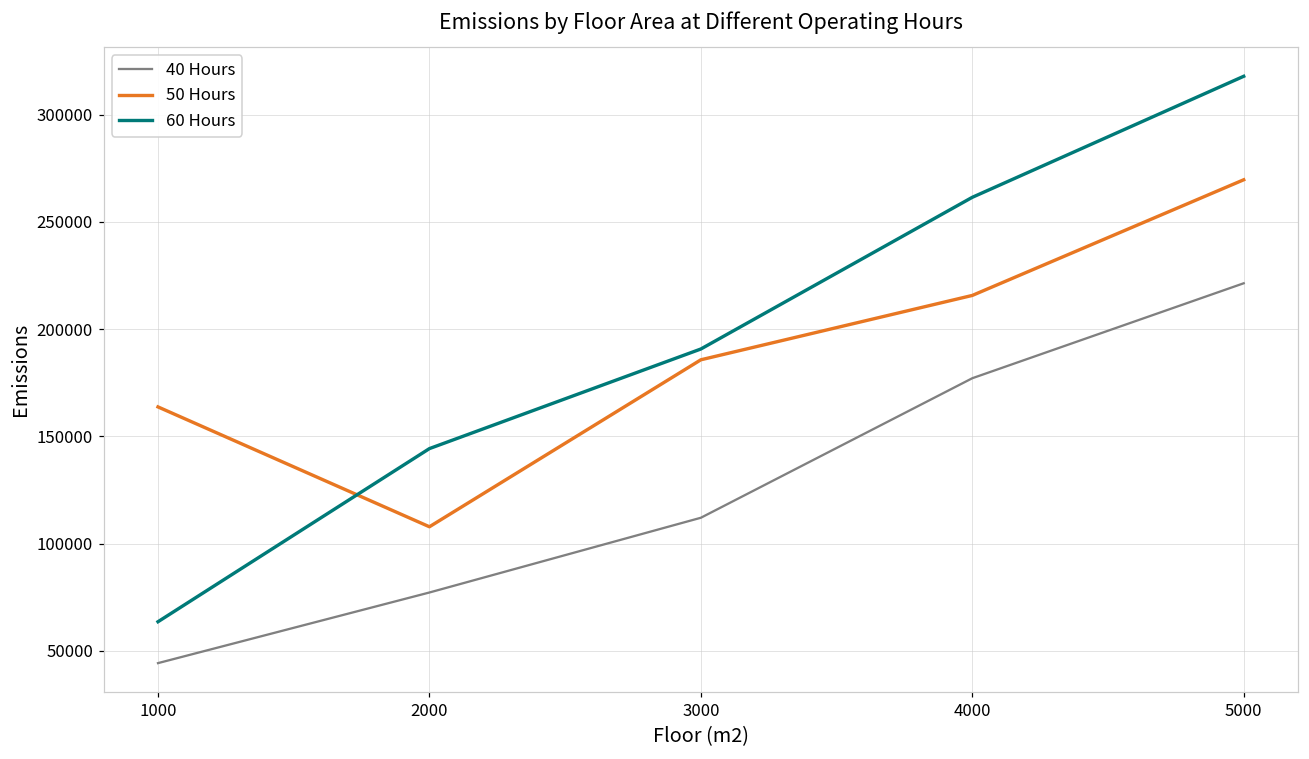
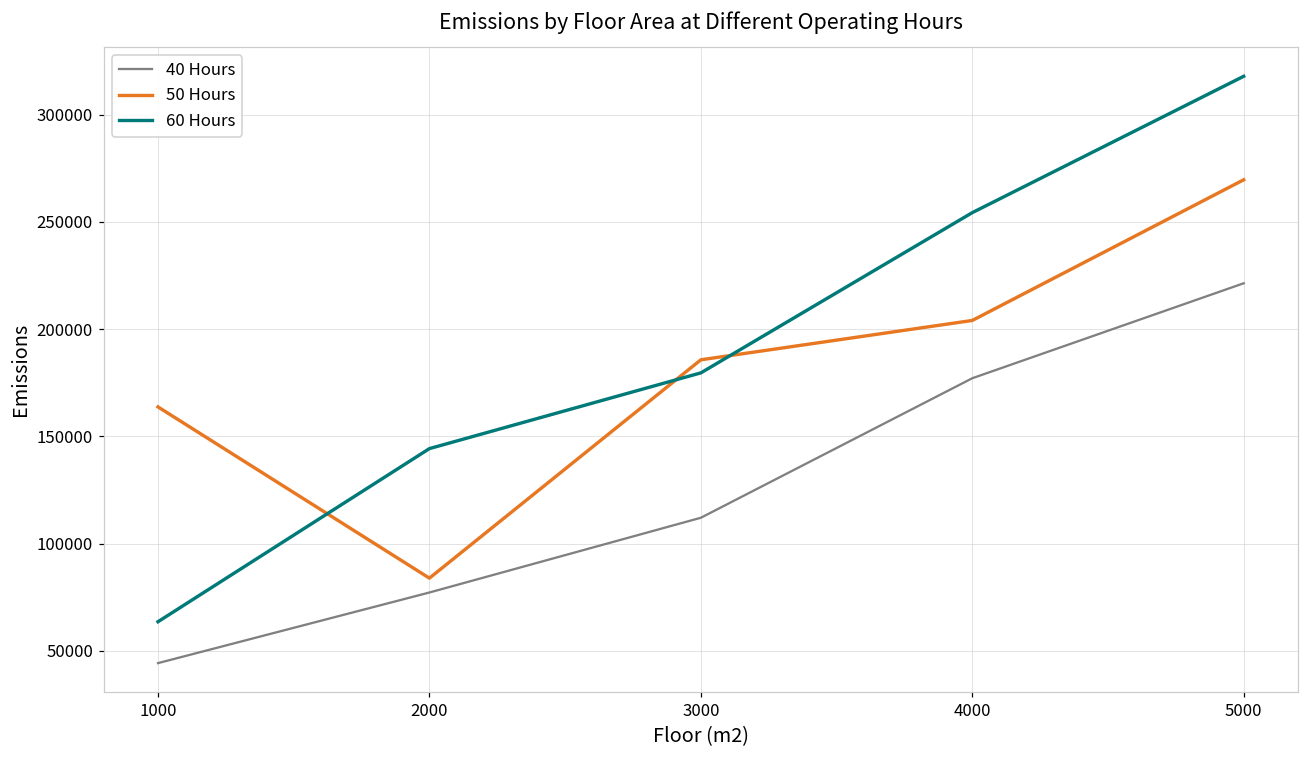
50 Hours, 2000: 108000 -> 84000
60 Hours, 3000: 191000 -> 180000
50 Hours, 4000: 216000 -> 204000
60 Hours, 4000: 261000 -> 254000
